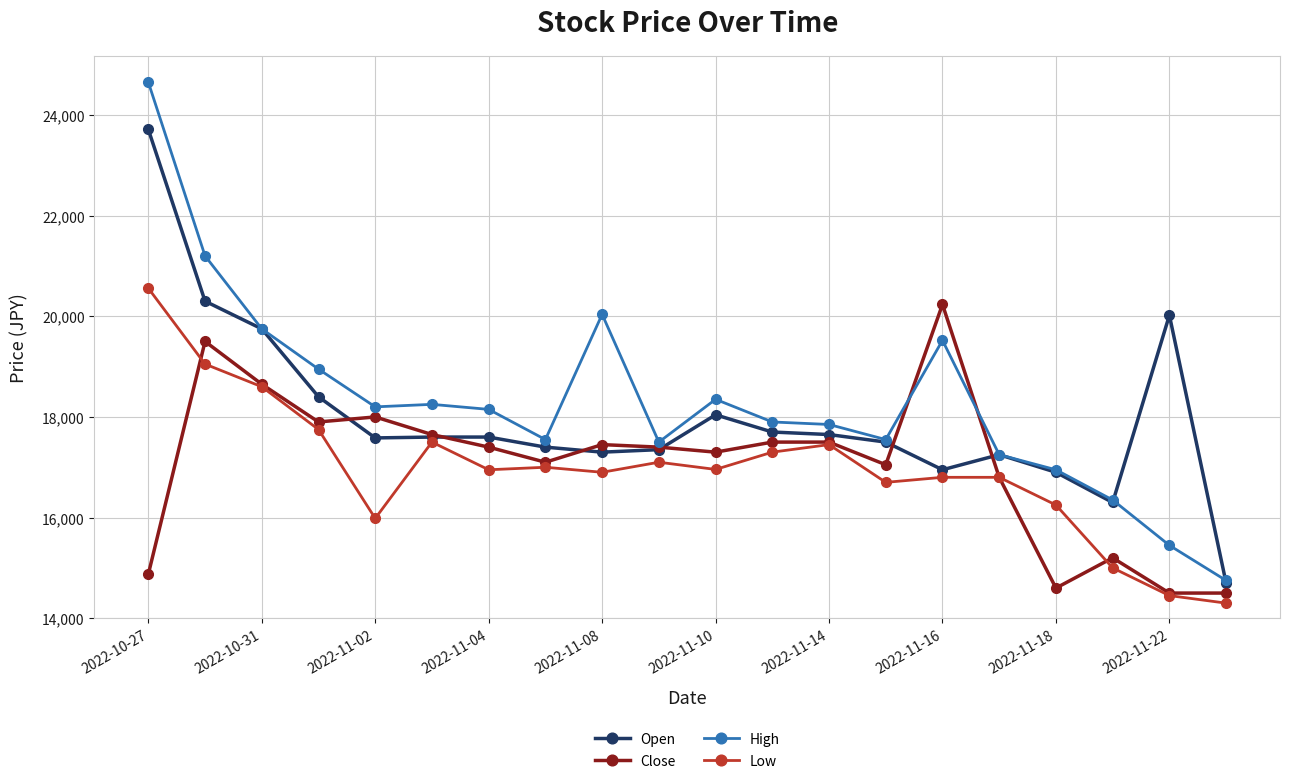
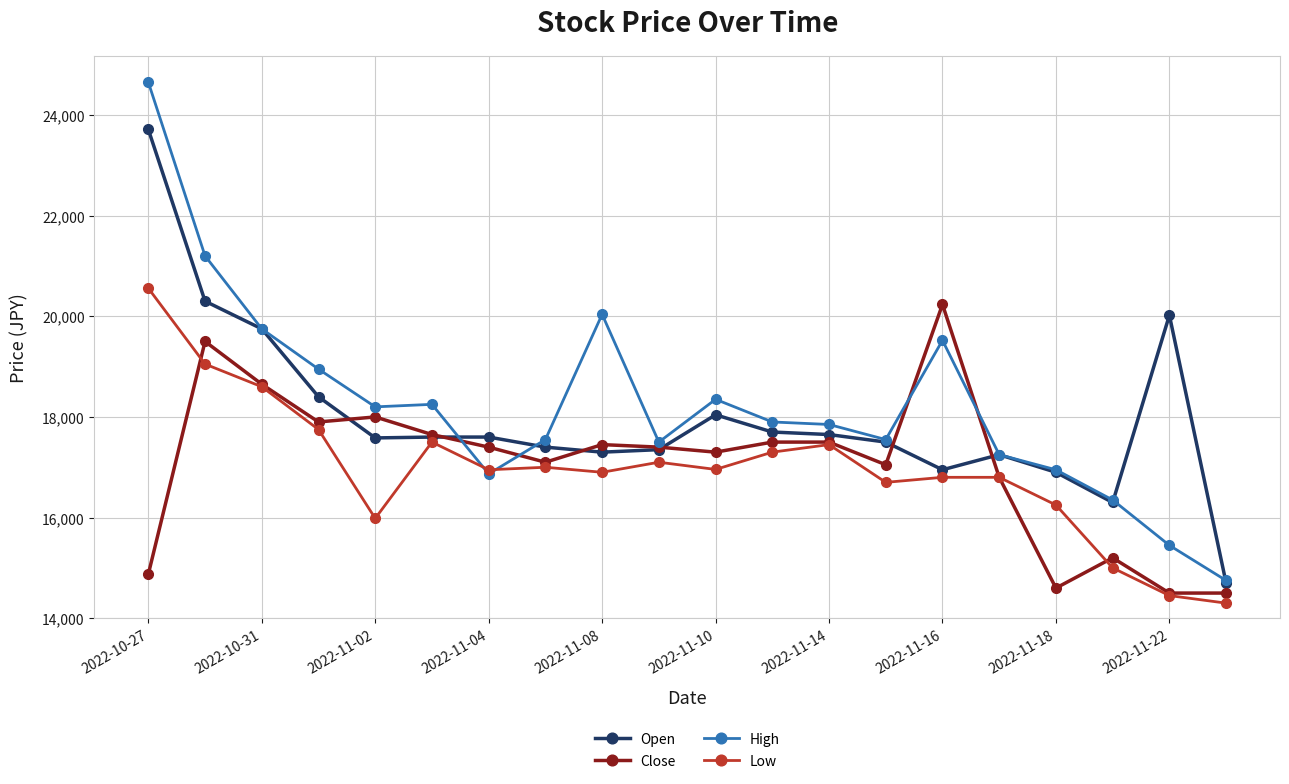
High, 2022-11-04: 18,200 -> 16,900
